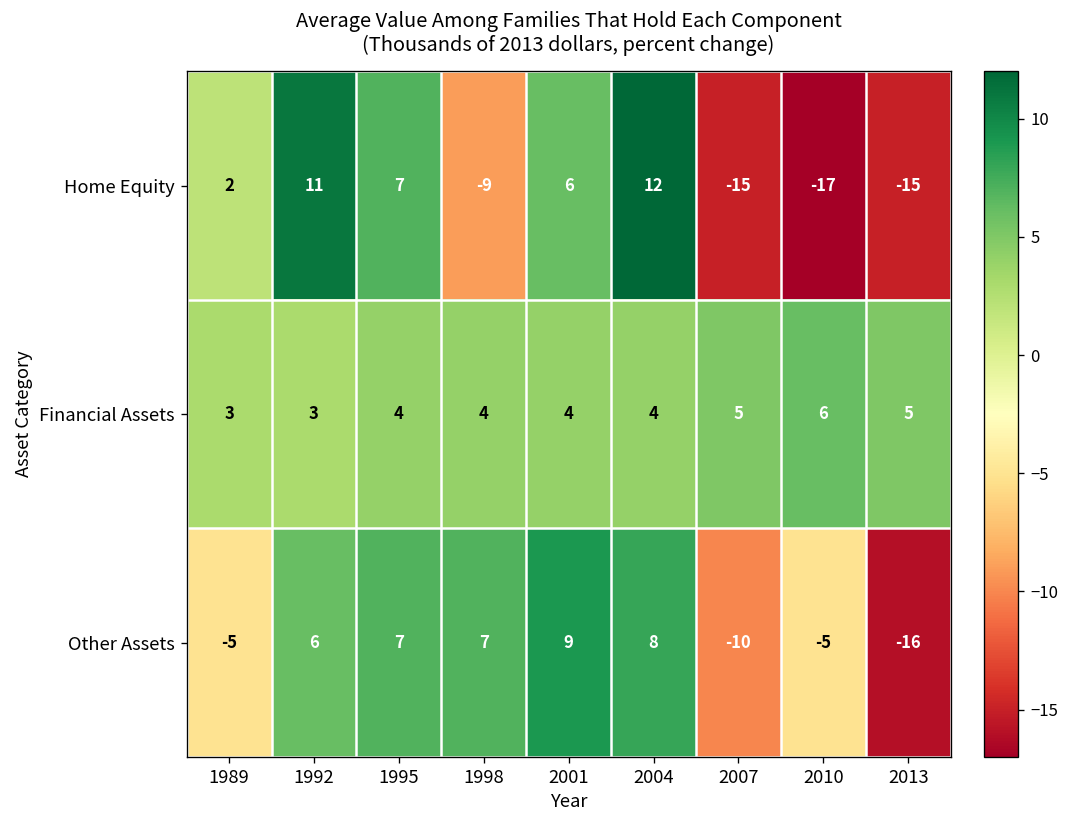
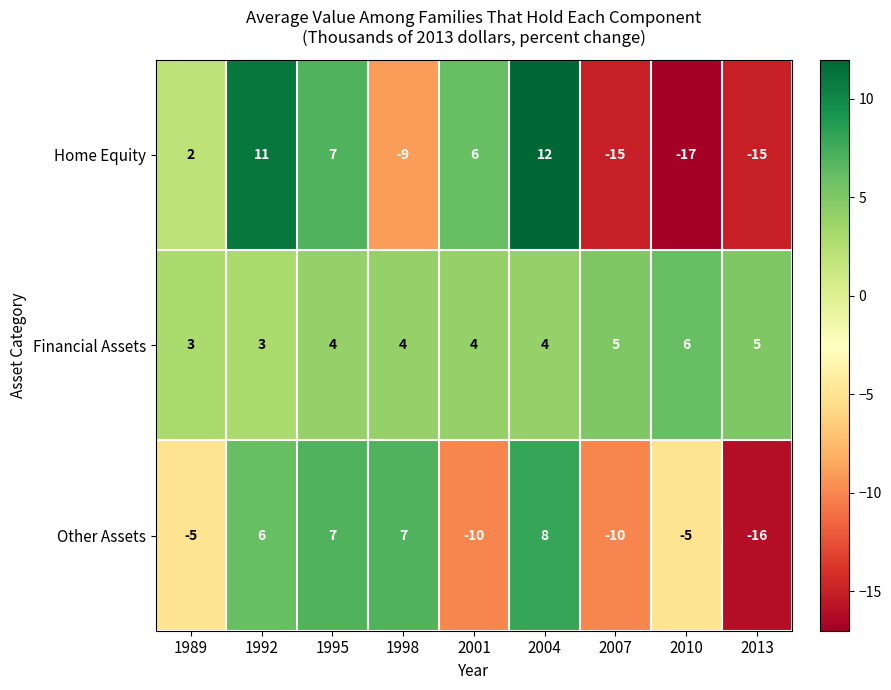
Other Assets, 2001: 9 -> -10
